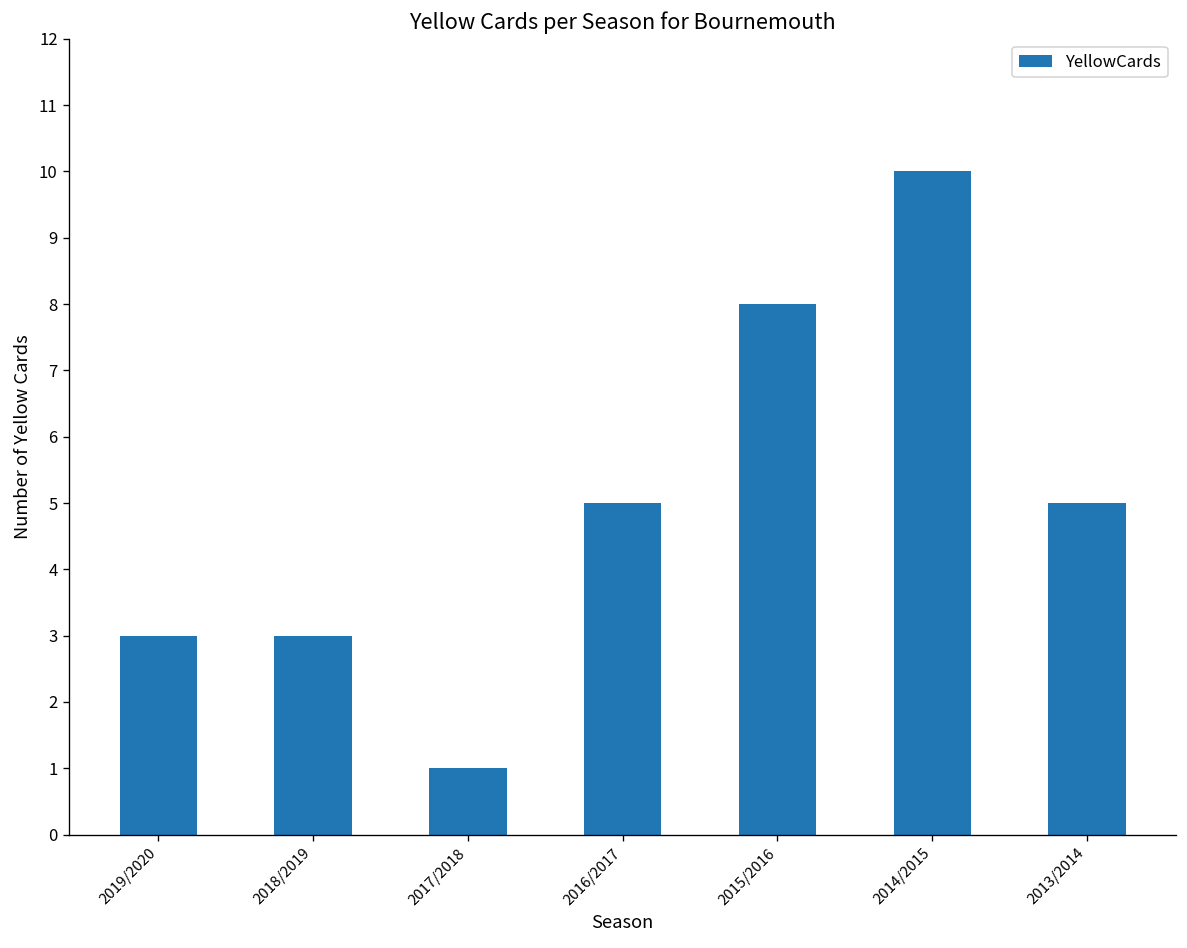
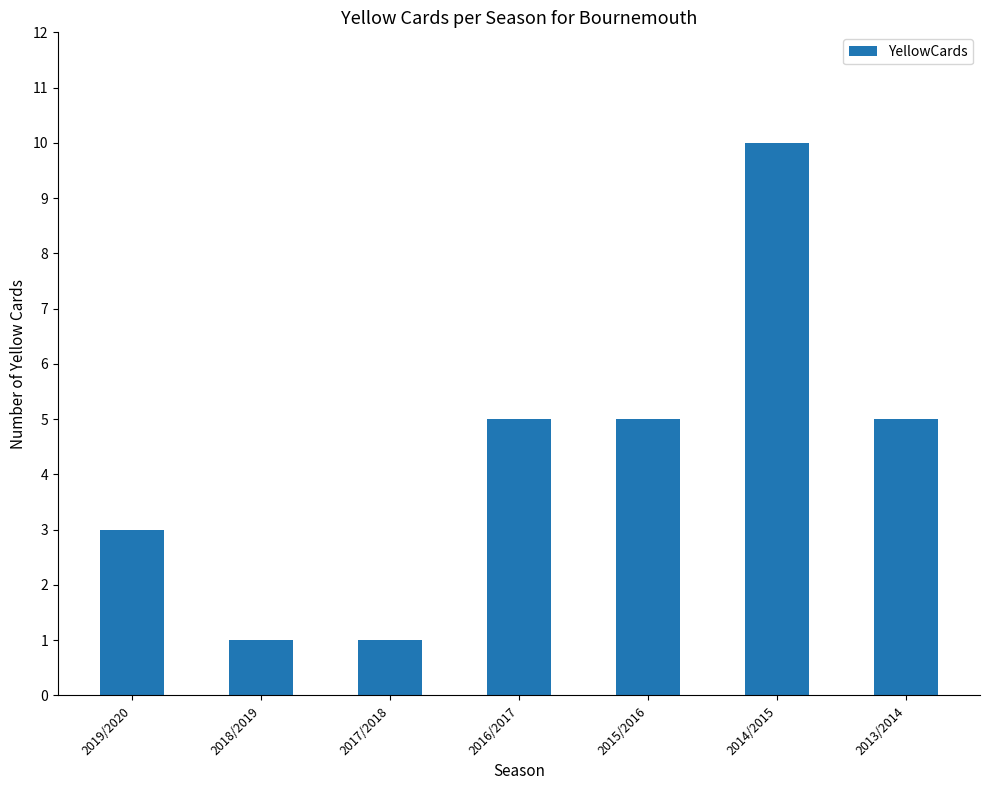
2018/2019: 3 -> 1
2015/2016: 8 -> 5
